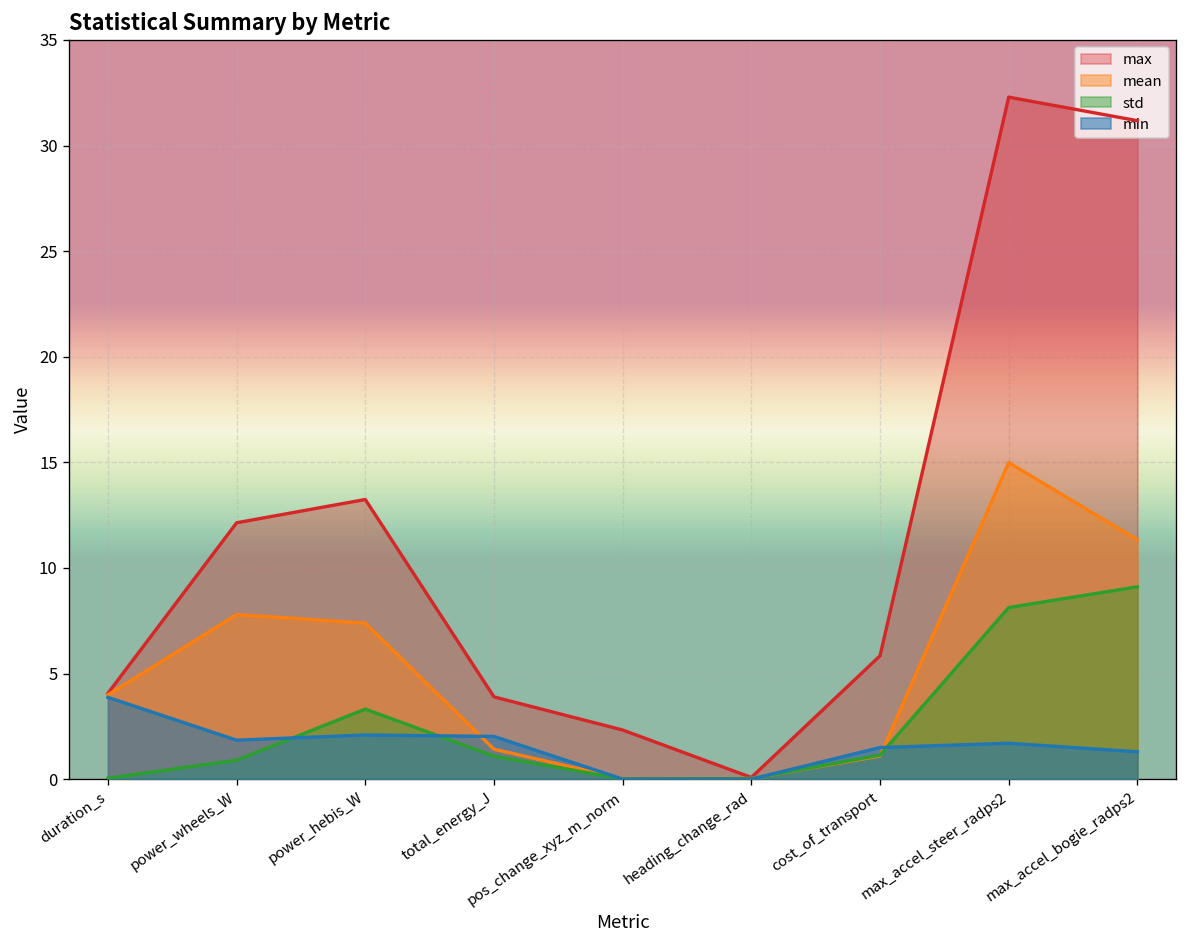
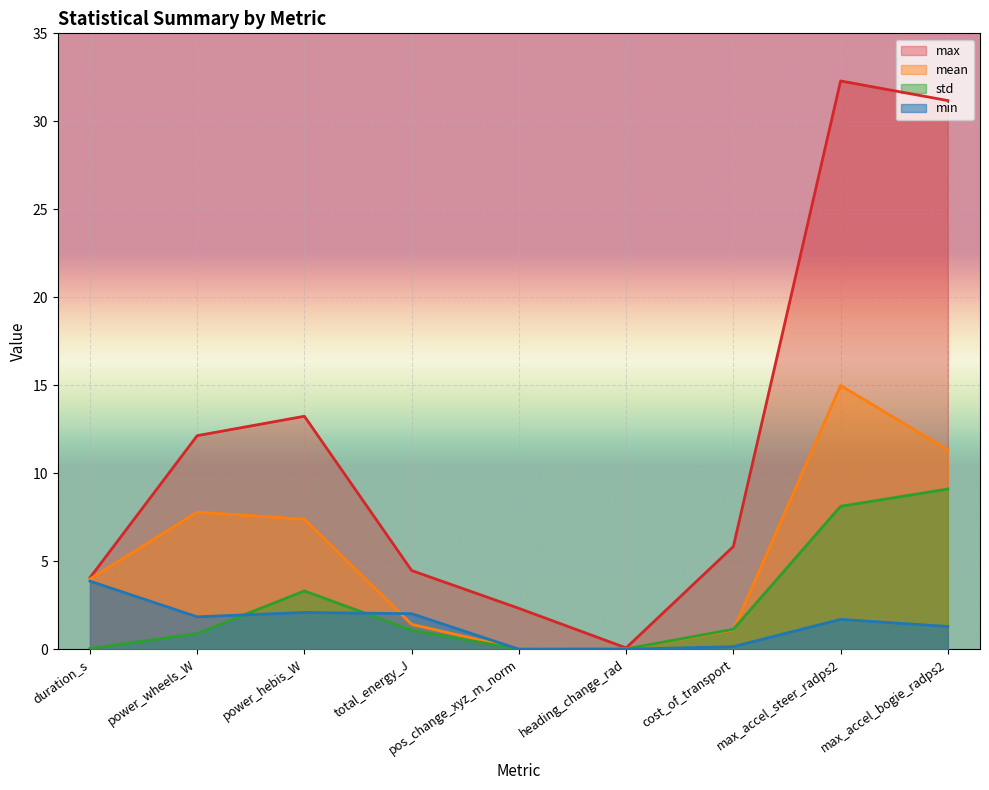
max, total_energy_J: 3.9 -> 4.5
min, cost_of_transport: 1.5 -> 0.1
